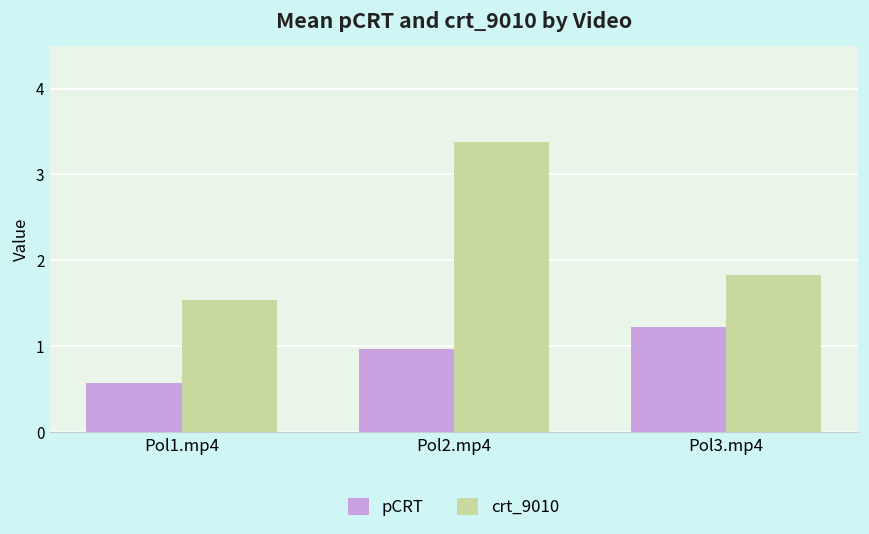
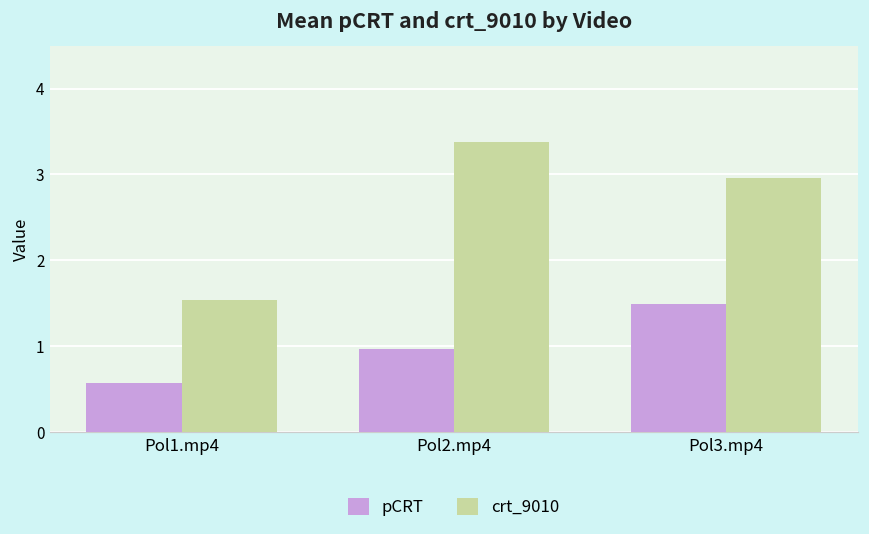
pCRT, Pol3.mp4: 1.2 -> 1.5
crt_9010, Pol3.mp4: 1.8 -> 3.0
